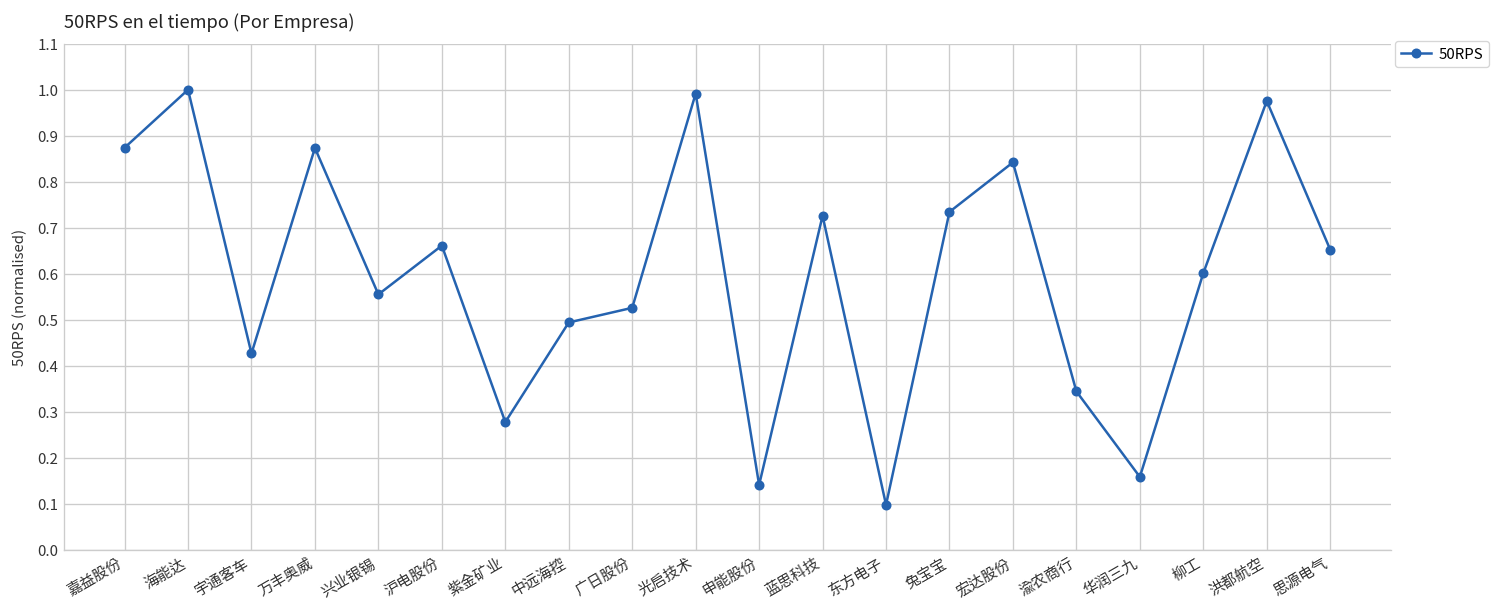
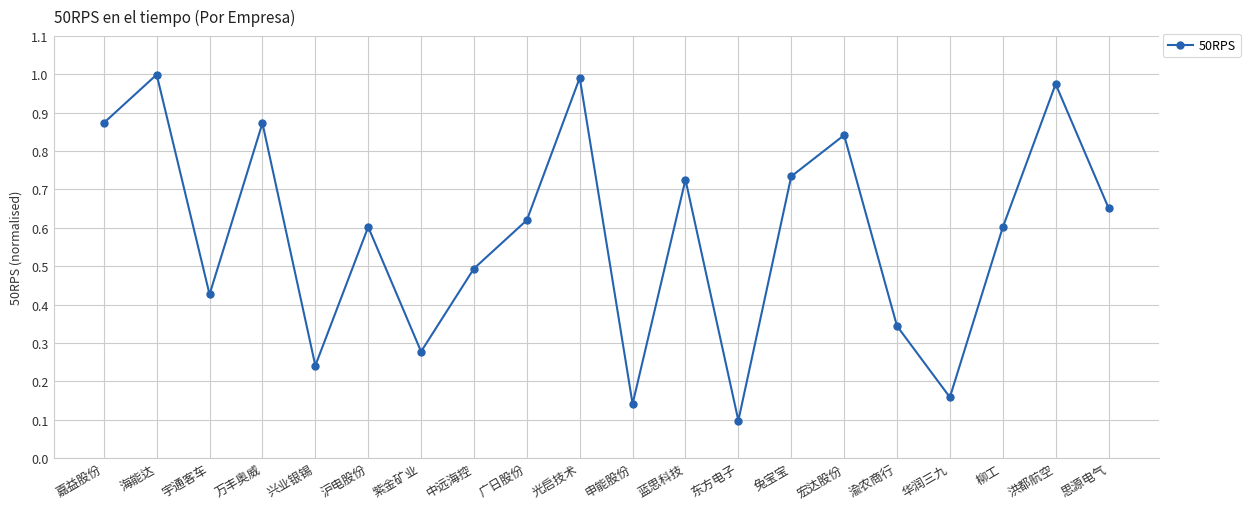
兴业银锡: 0.55 -> 0.24
沪电股份: 0.66 -> 0.60
广日股份: 0.53 -> 0.62
